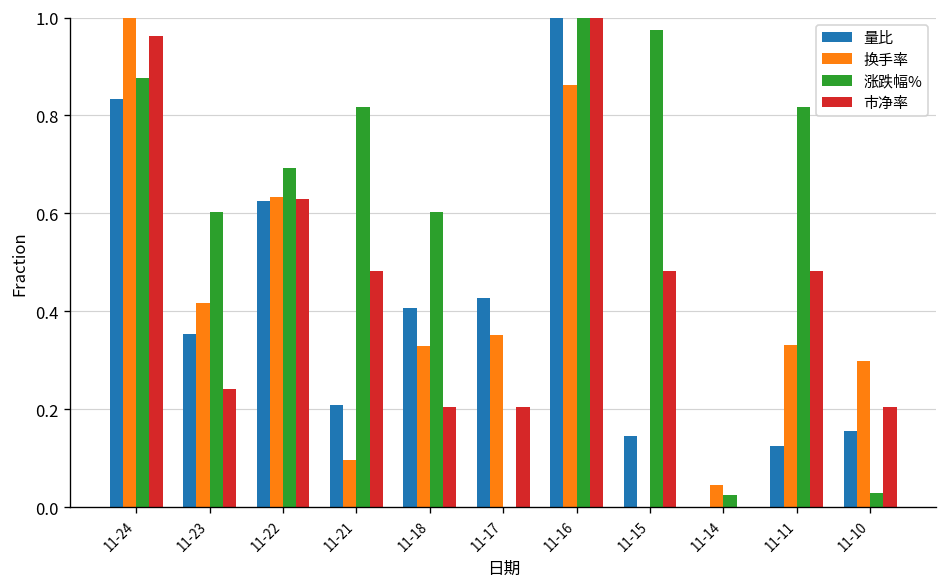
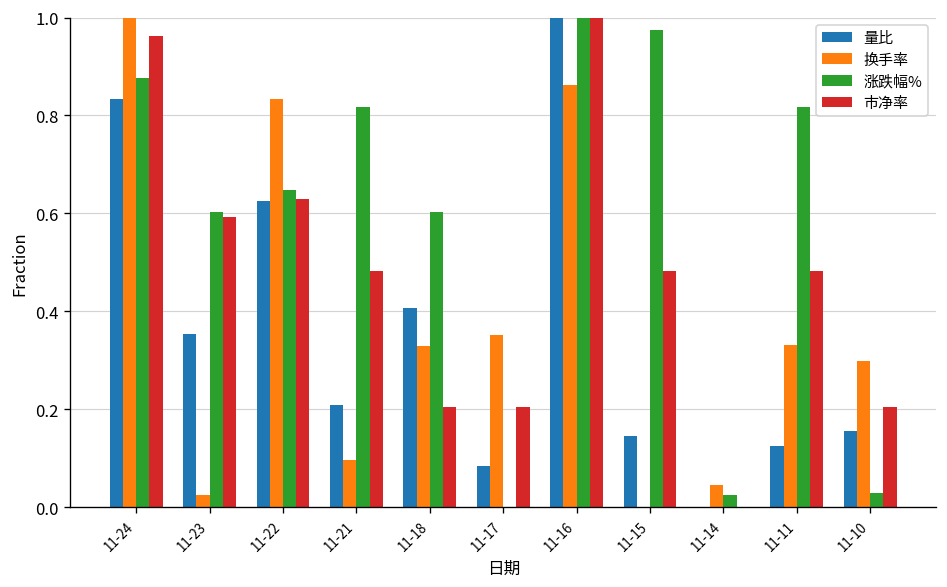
换手率, 11-23: 0.42 -> 0.02
市净率, 11-23: 0.24 -> 0.59
换手率, 11-22: 0.63 -> 0.83
涨跌幅%, 11-22: 0.69 -> 0.65
量比, 11-17: 0.43 -> 0.08
